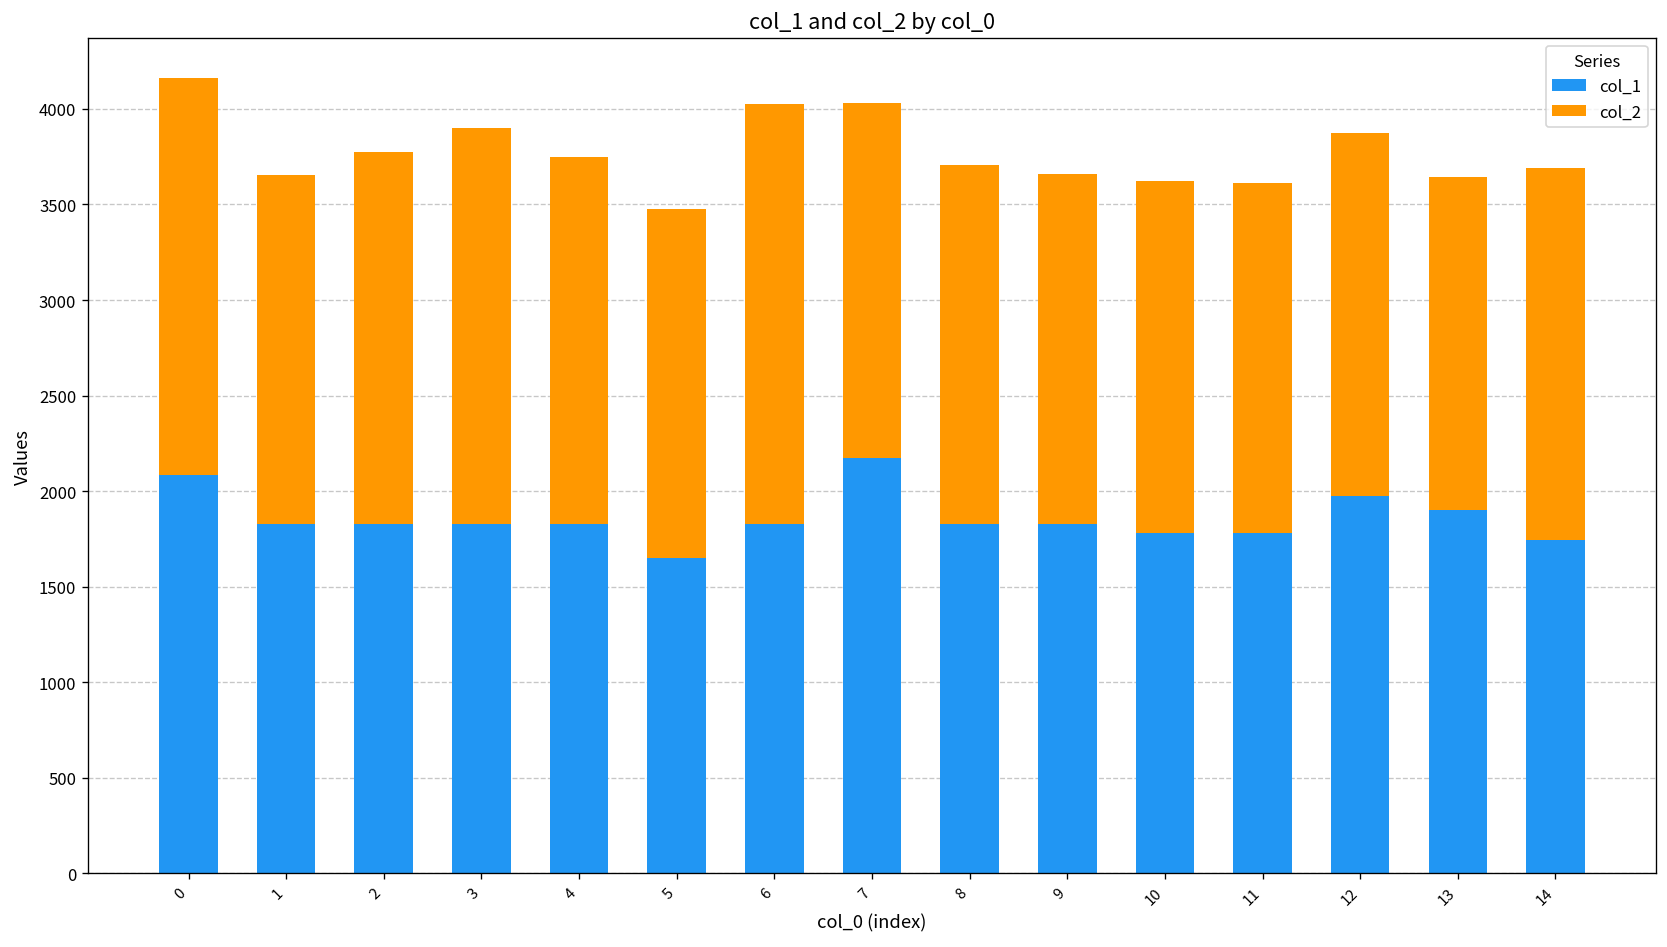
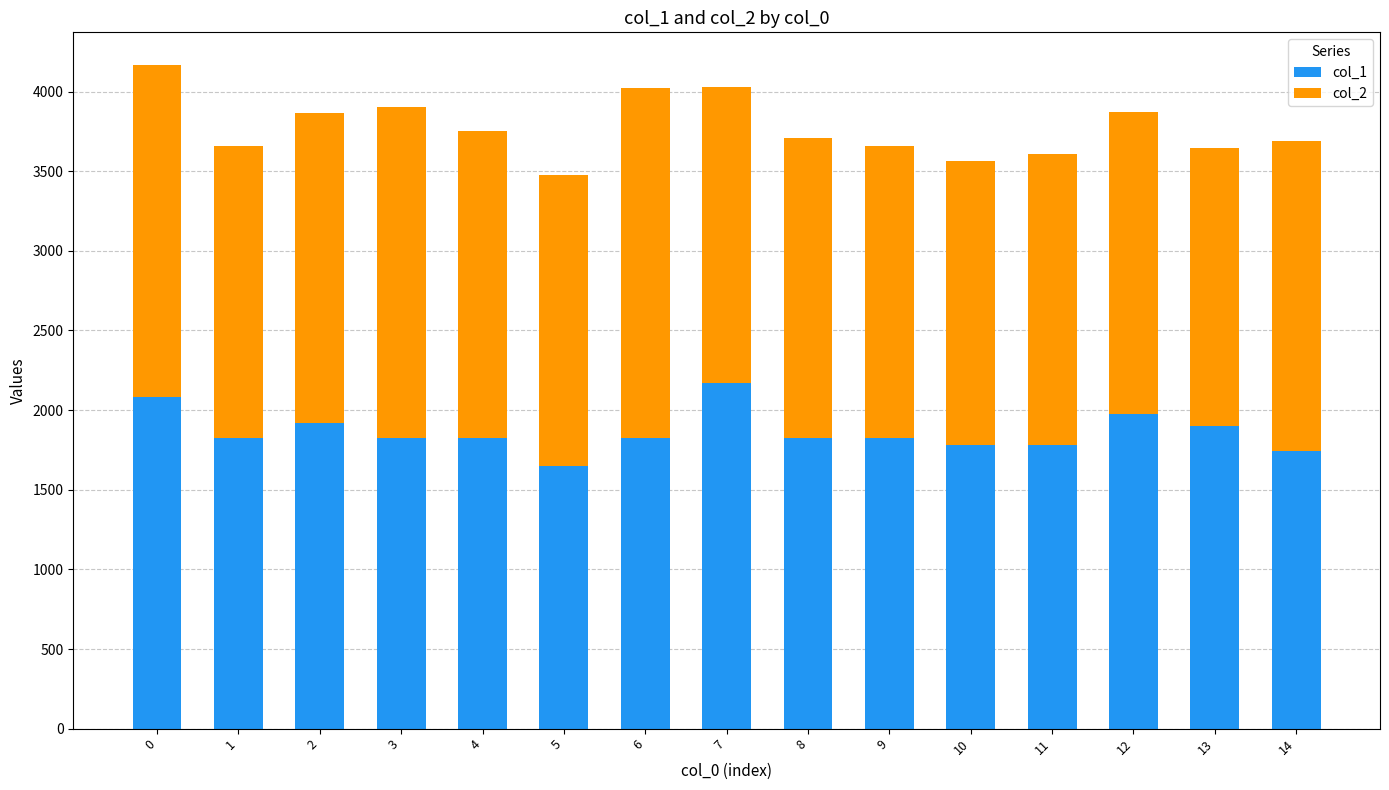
col_1, 2: 1830 -> 1920
col_2, 10: 1840 -> 1780
